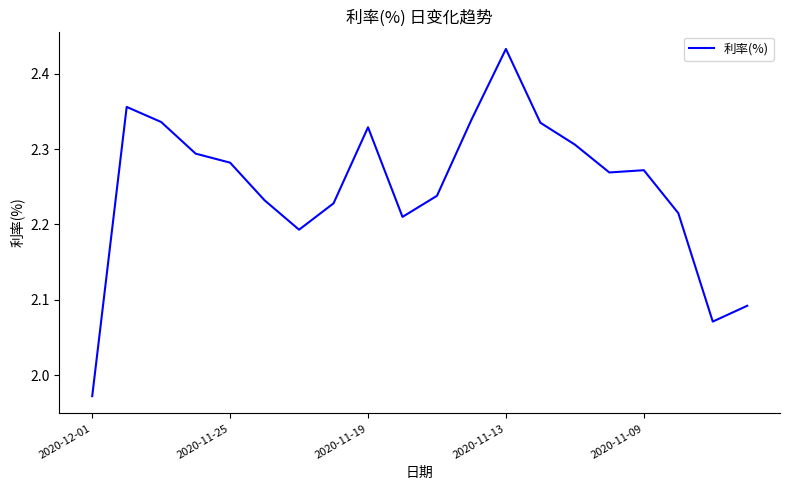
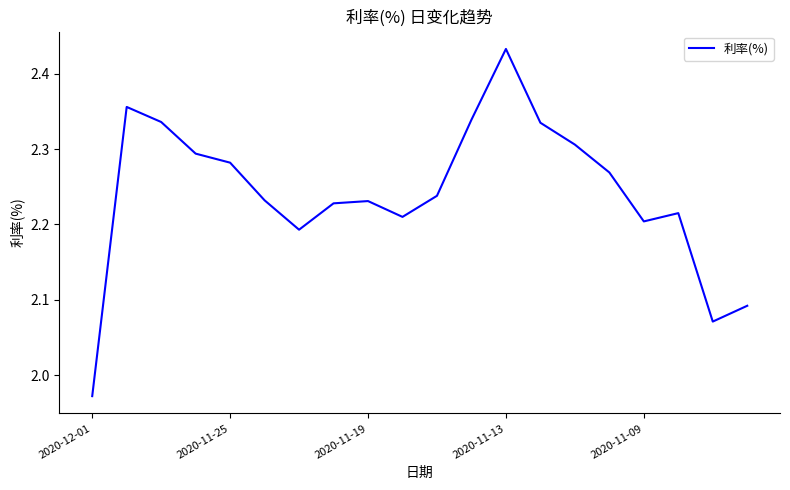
2020-11-19: 2.33 -> 2.23
2020-11-09: 2.27 -> 2.20
